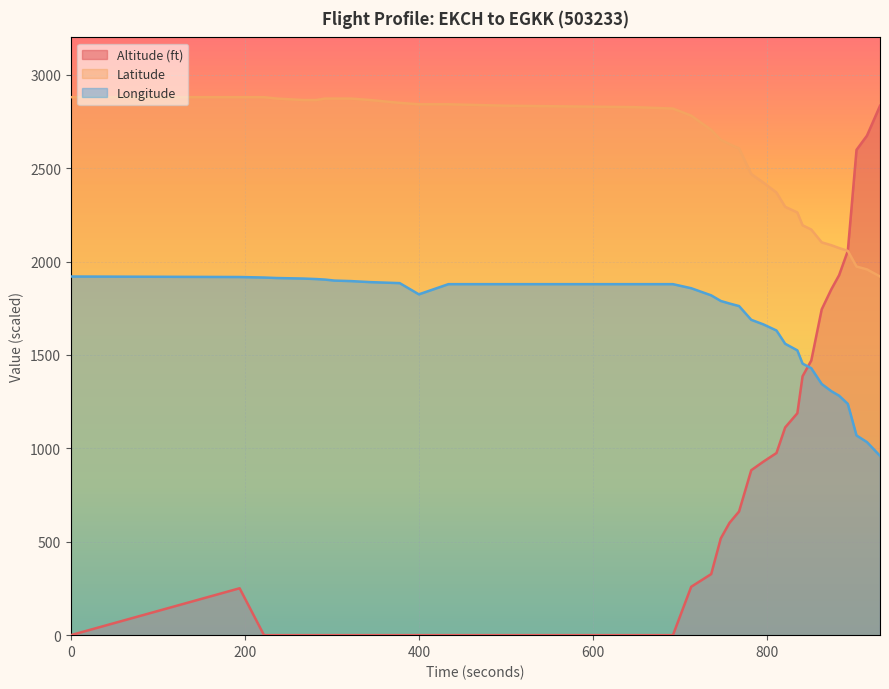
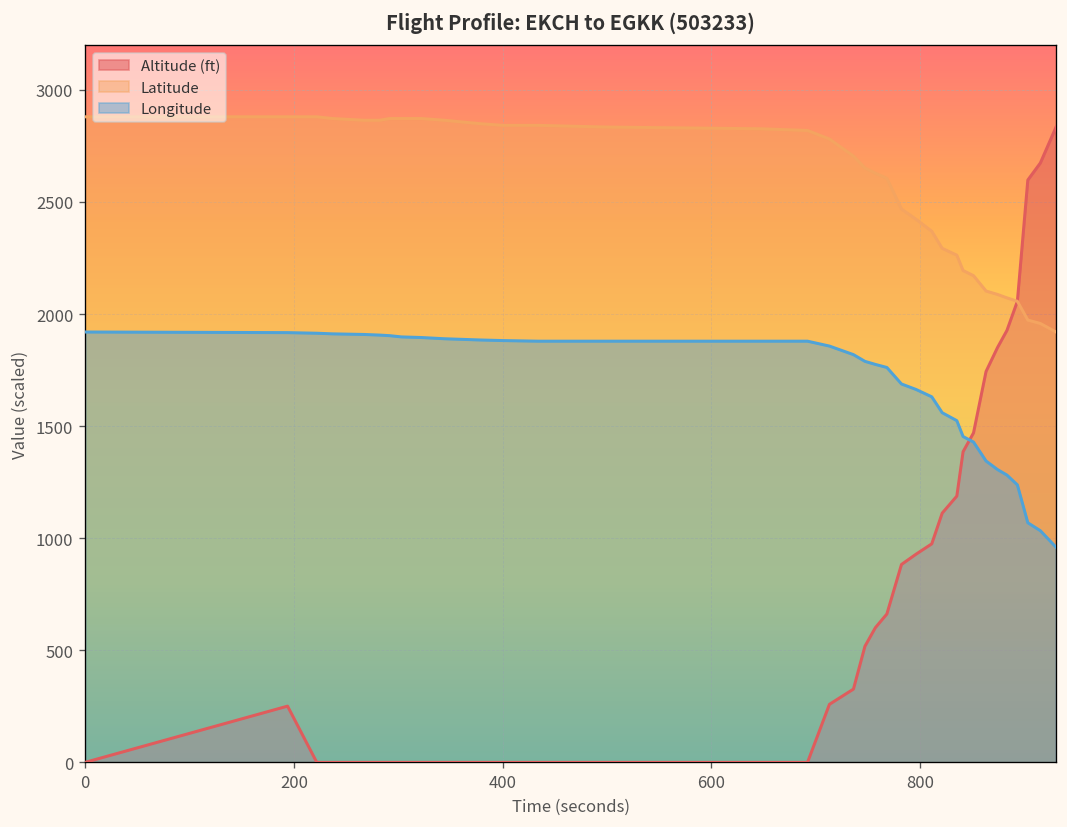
Longitude, 400: 1820 -> 1880
